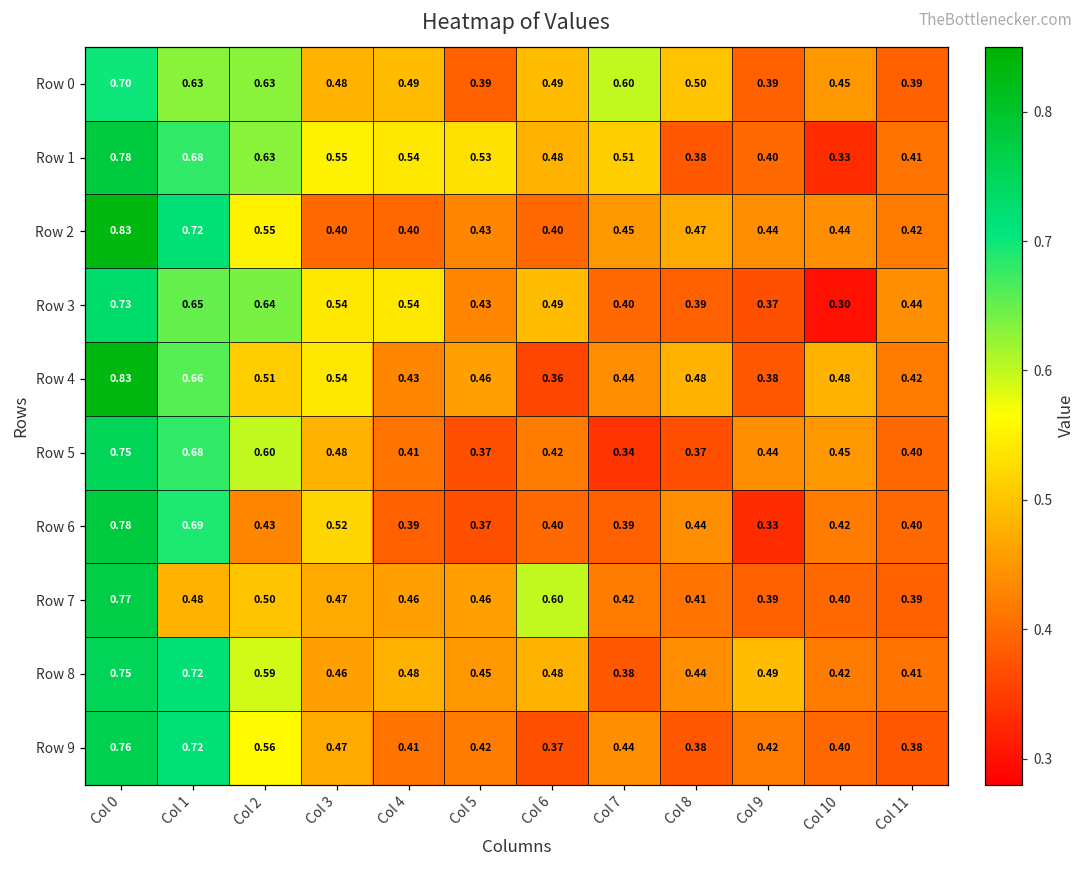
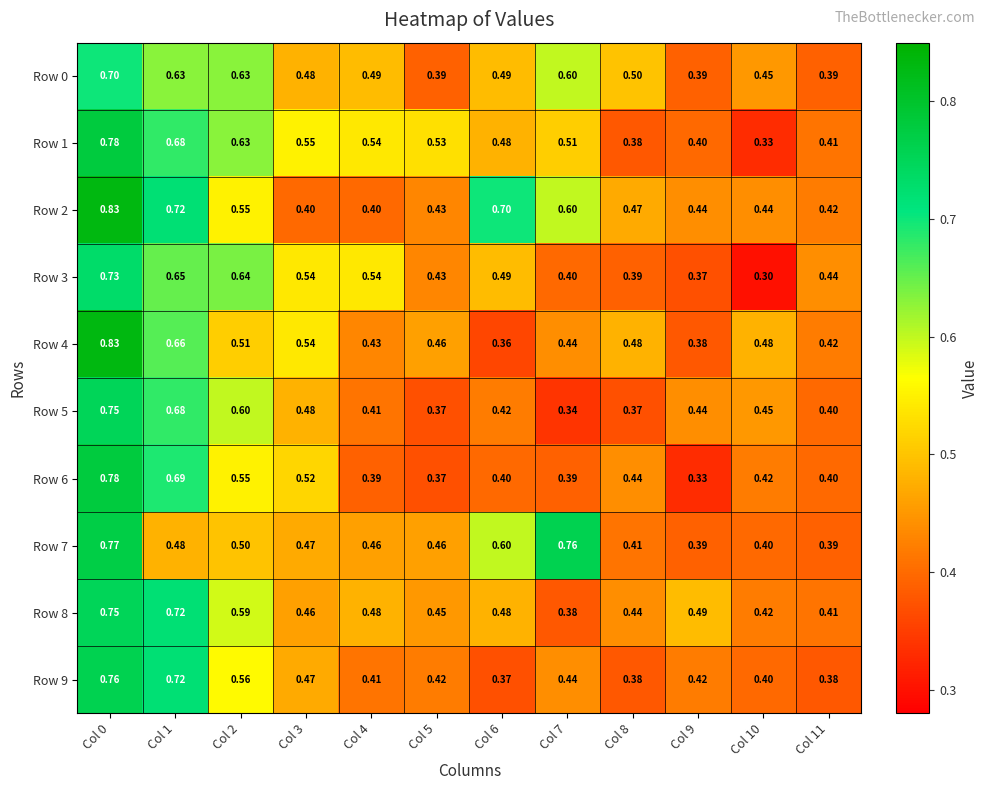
Row 2, Col 6: 0.40 -> 0.70
Row 2, Col 7: 0.45 -> 0.60
Row 6, Col 2: 0.43 -> 0.55
Row 7, Col 7: 0.42 -> 0.76
